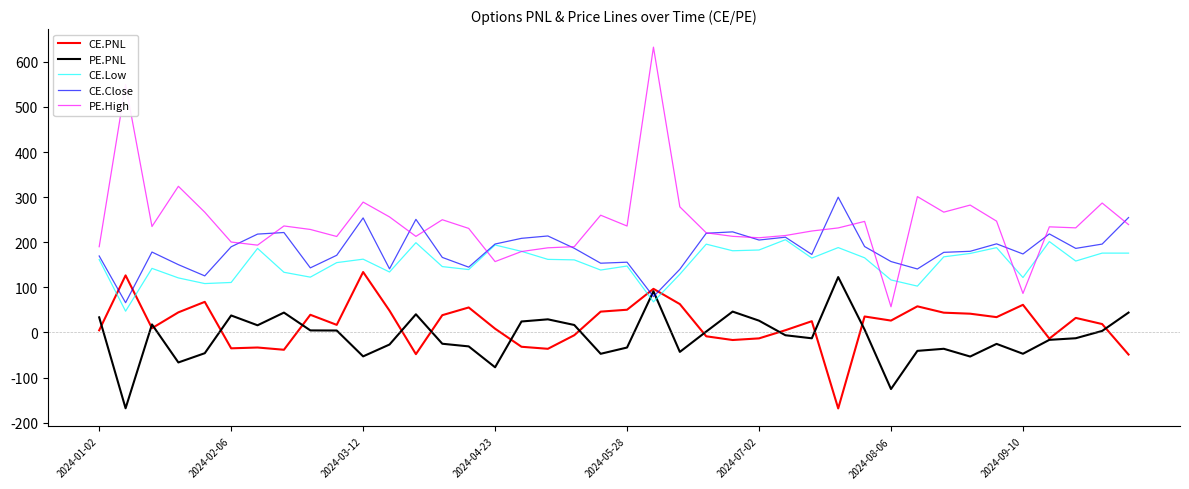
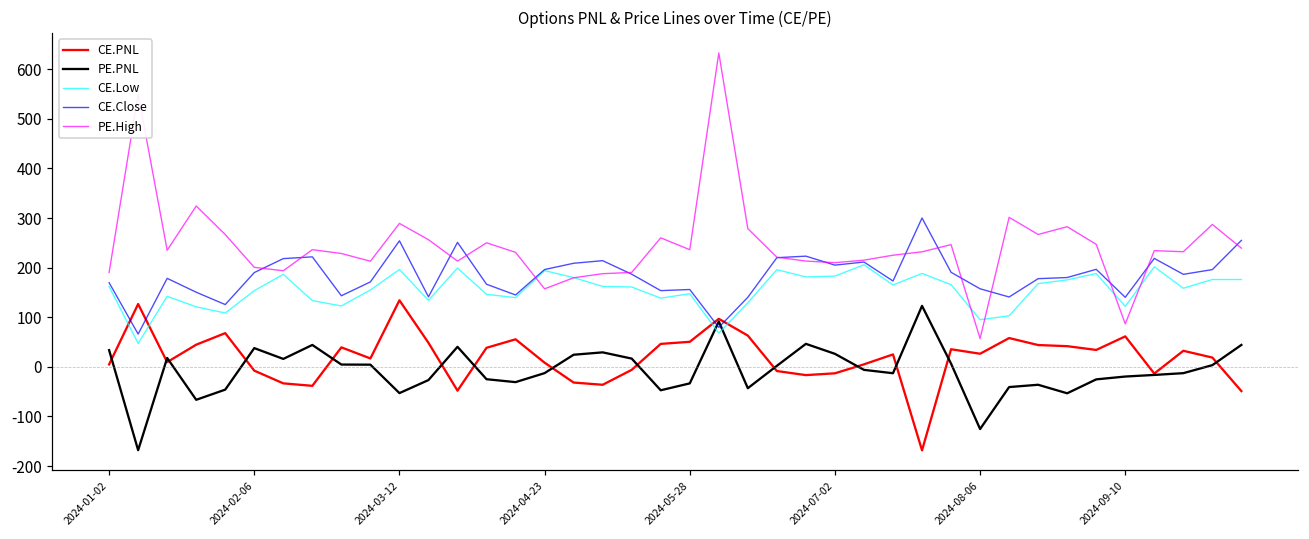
CE.PNL, 2024-02-06: -40 -> -10
CE.Low, 2024-02-06: 110 -> 150
CE.Low, 2024-03-12: 160 -> 200
PE.PNL, 2024-04-23: -80 -> -10
CE.Low, 2024-08-06: 120 -> 100
PE.PNL, 2024-09-10: -50 -> -20
CE.Close, 2024-09-10: 170 -> 140
